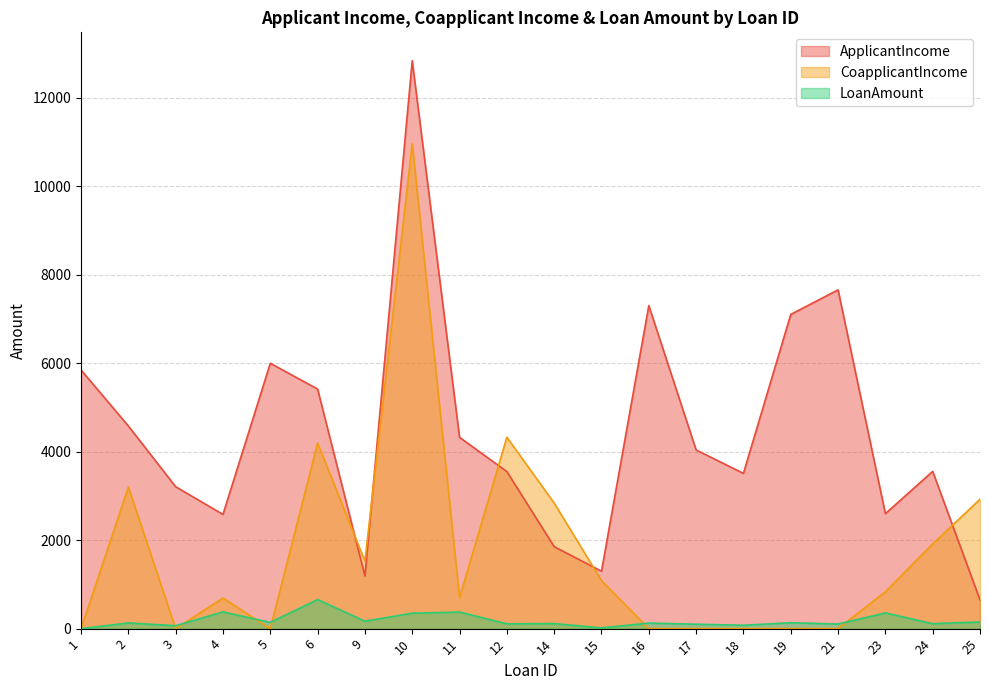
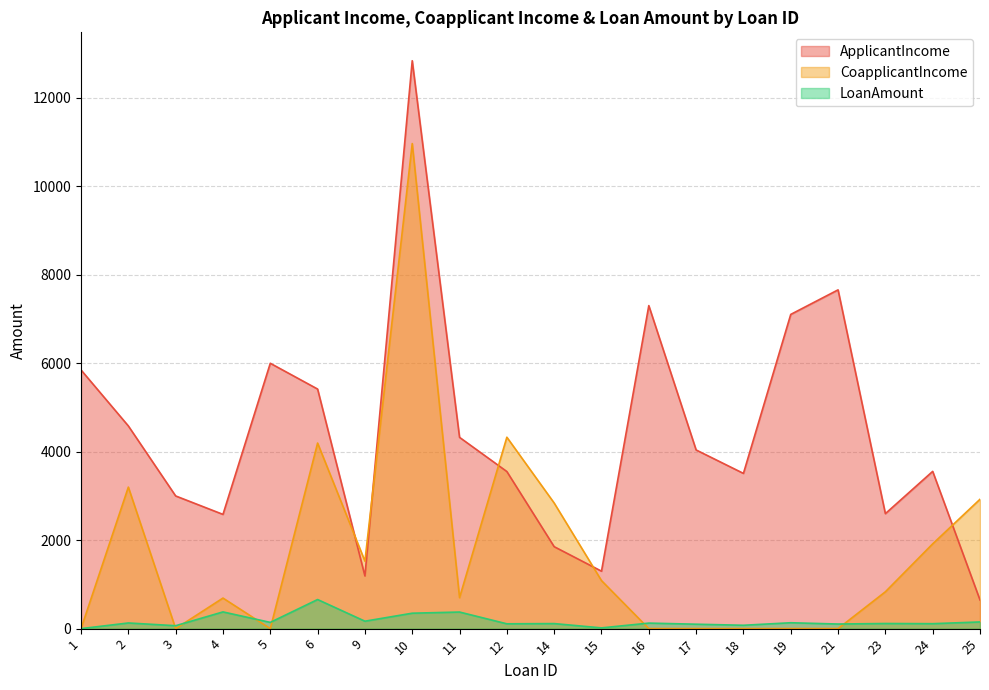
ApplicantIncome, 3: 3200 -> 3000
LoanAmount, 23: 400 -> 100
